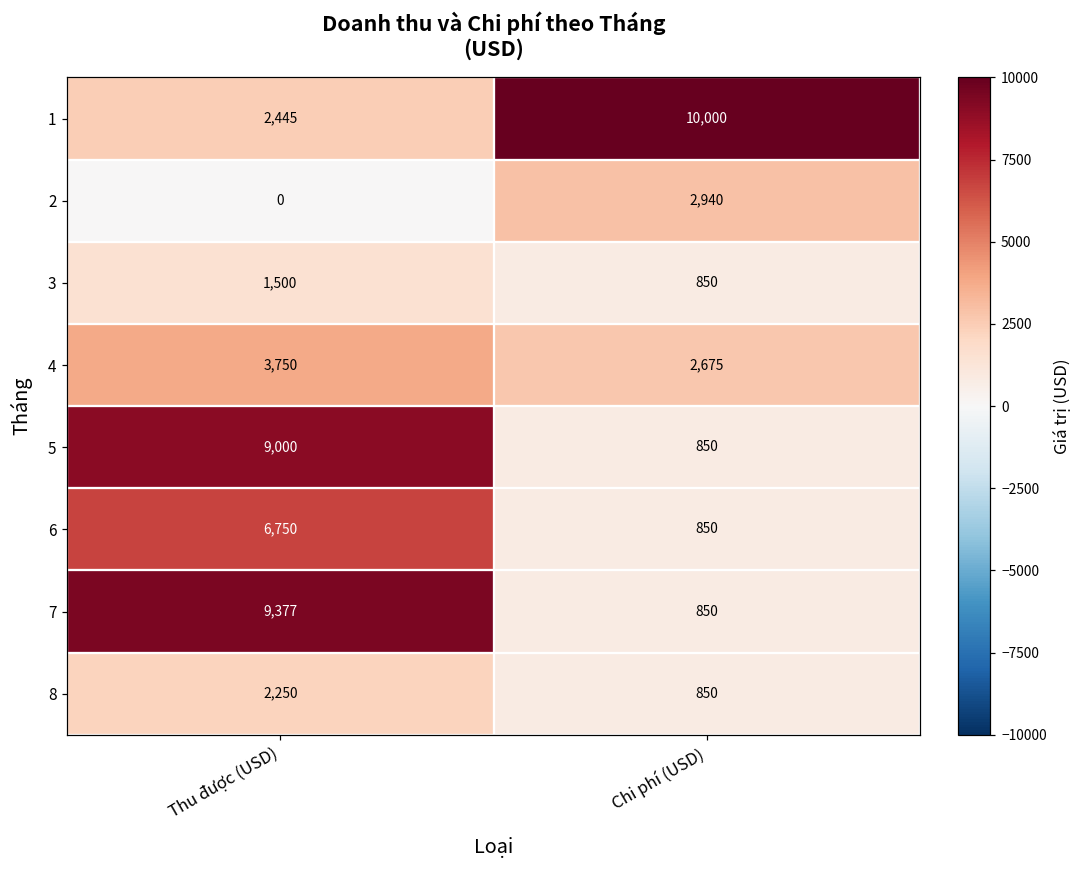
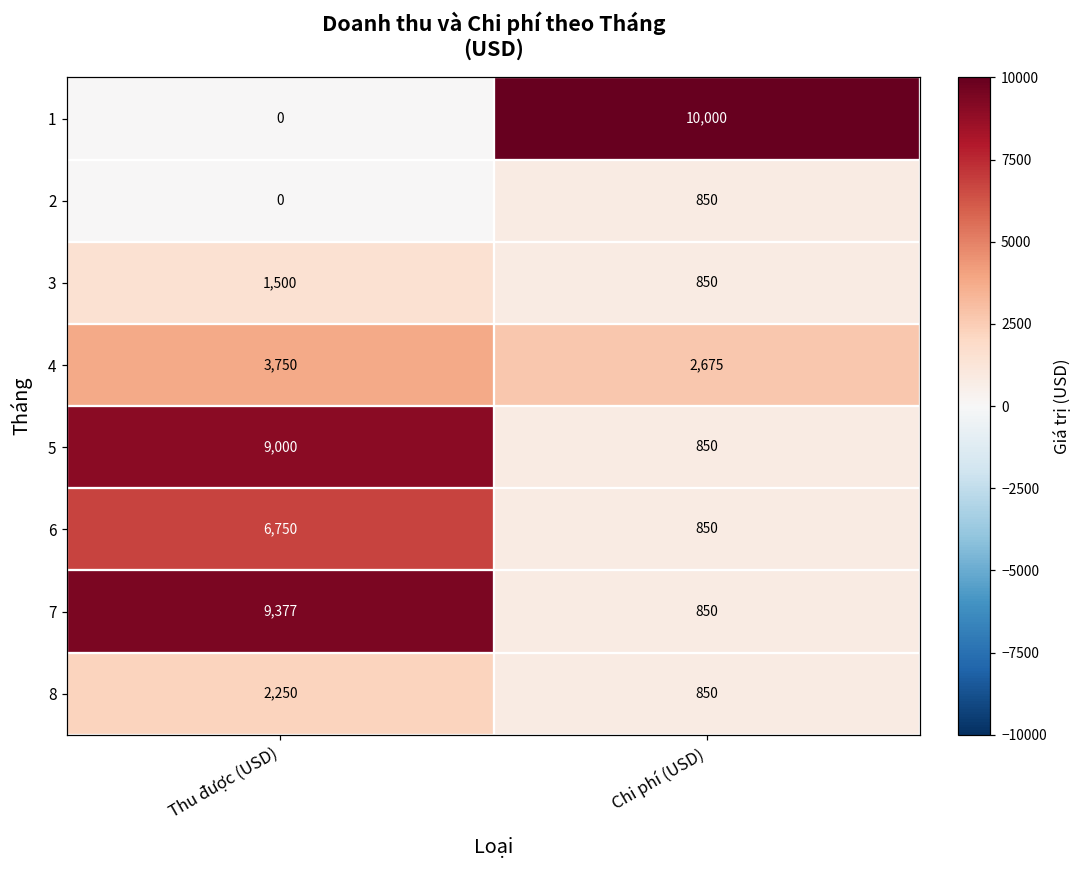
1, Thu được (USD): 2,445 -> 0
2, Chi phí (USD): 2,940 -> 850
